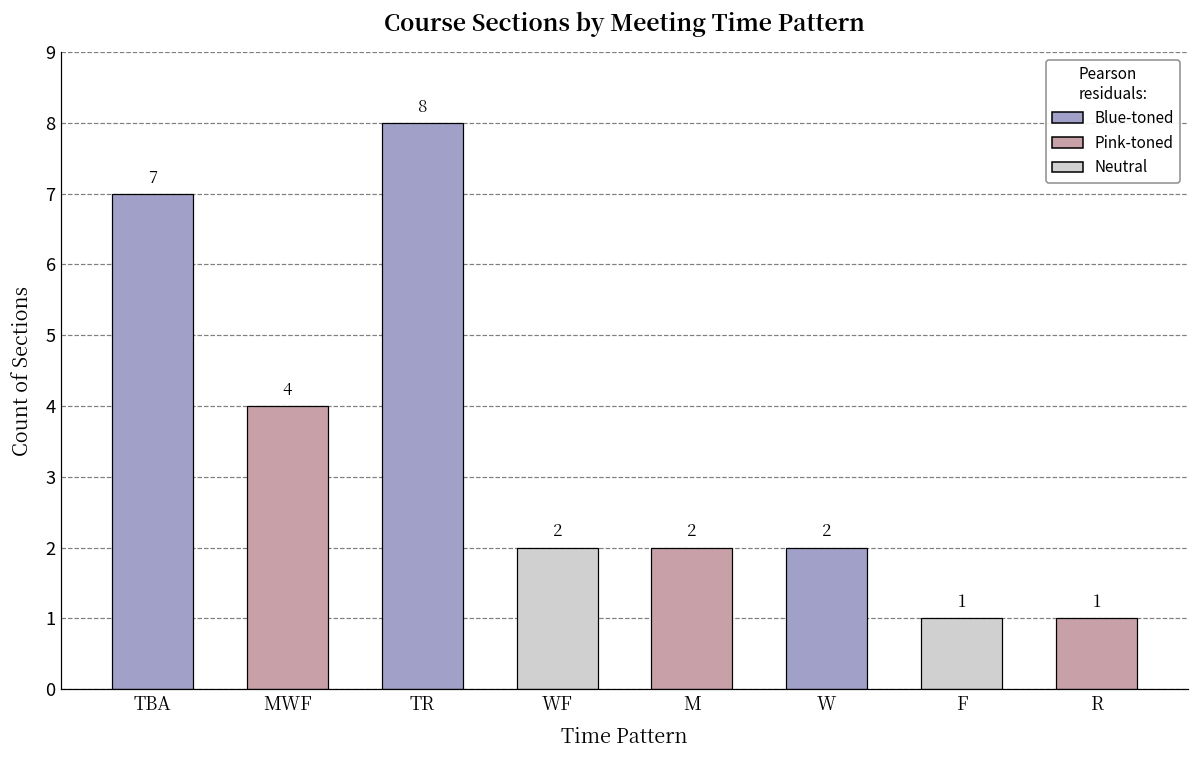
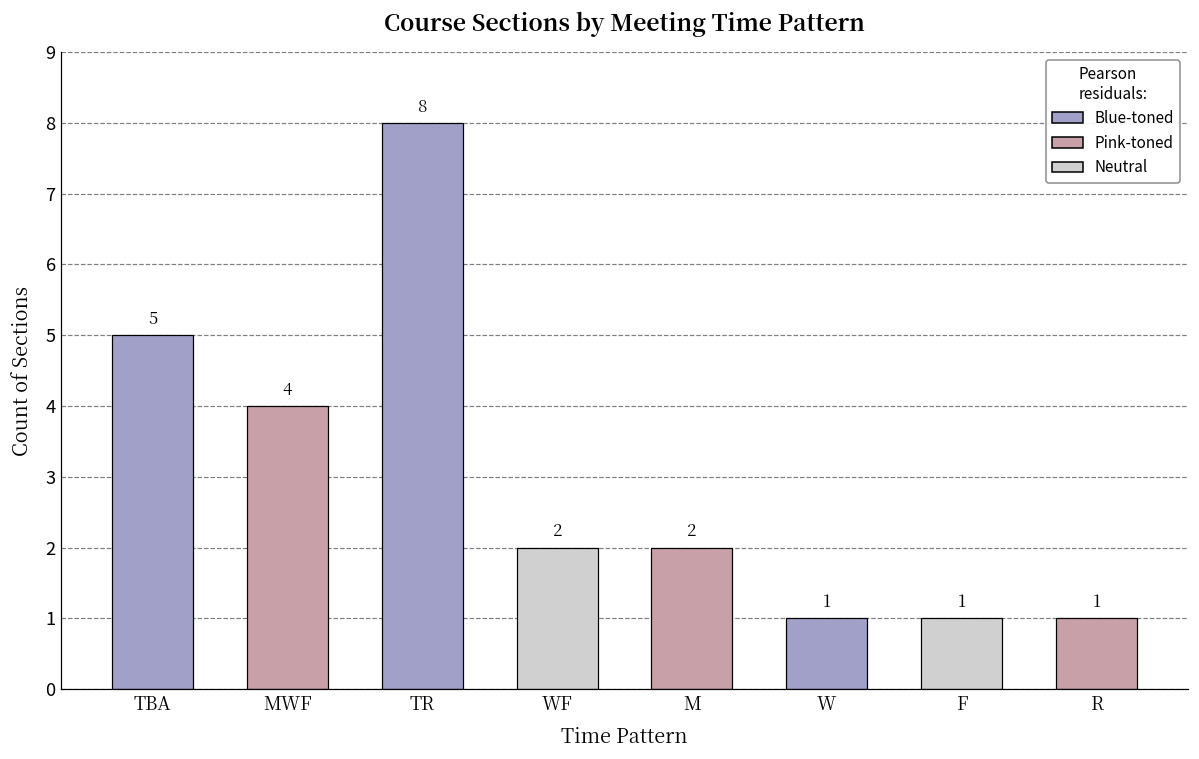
TBA: 7 -> 5
W: 2 -> 1
